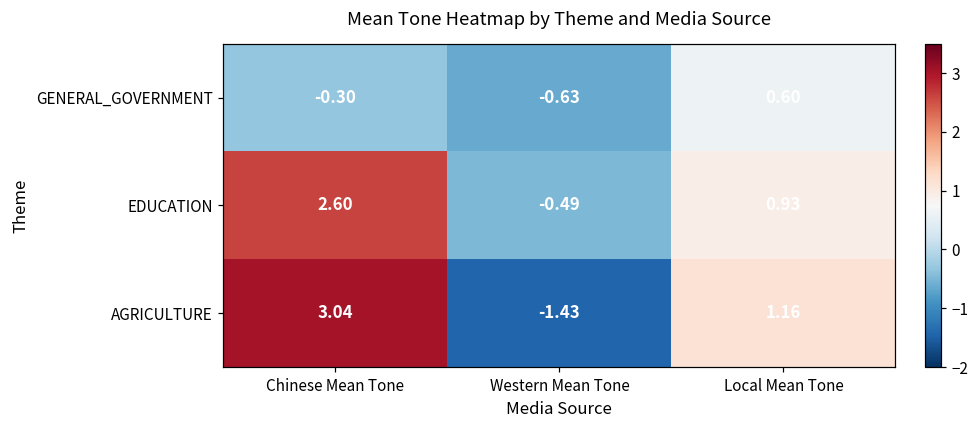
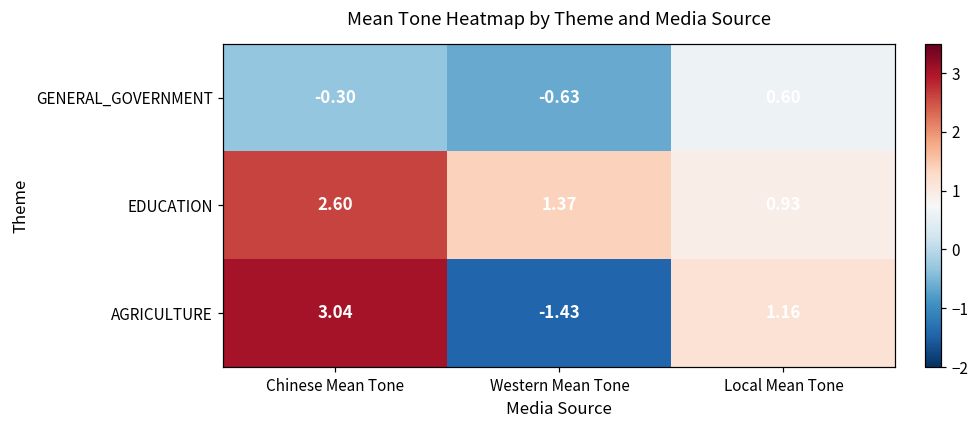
EDUCATION, Western Mean Tone: -0.49 -> 1.37
